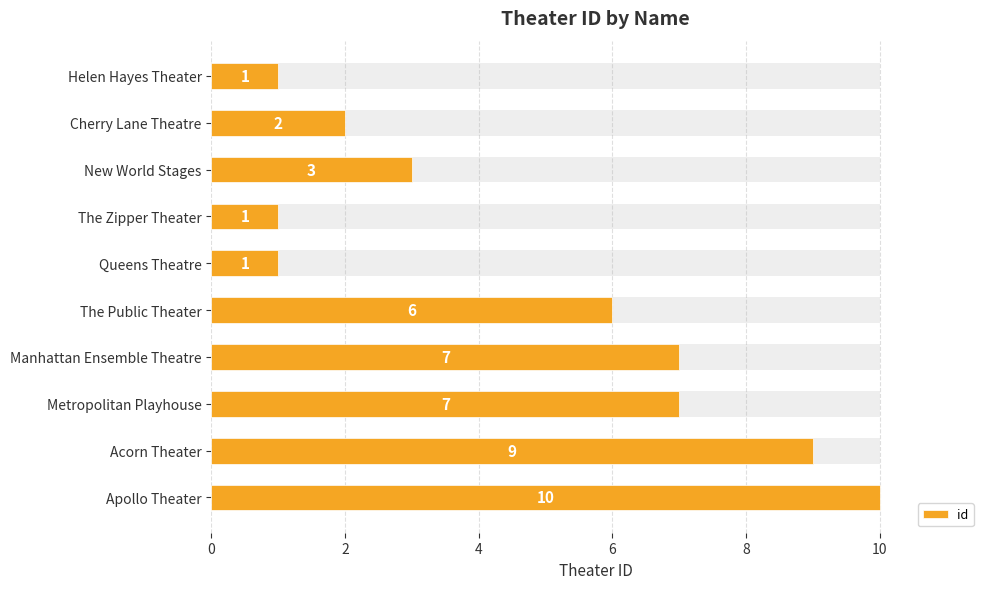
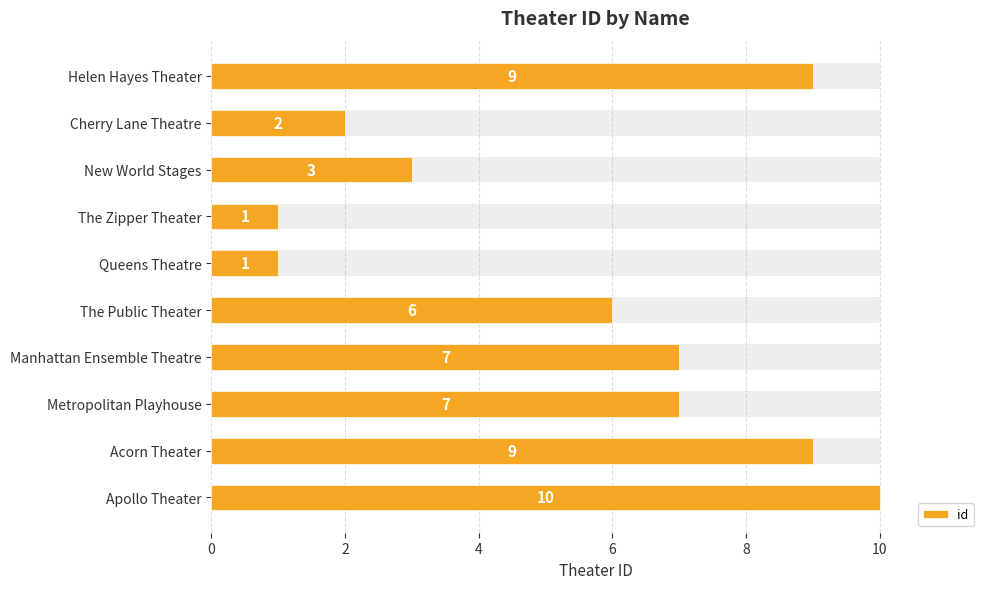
id, Helen Hayes Theater: 1 -> 9
